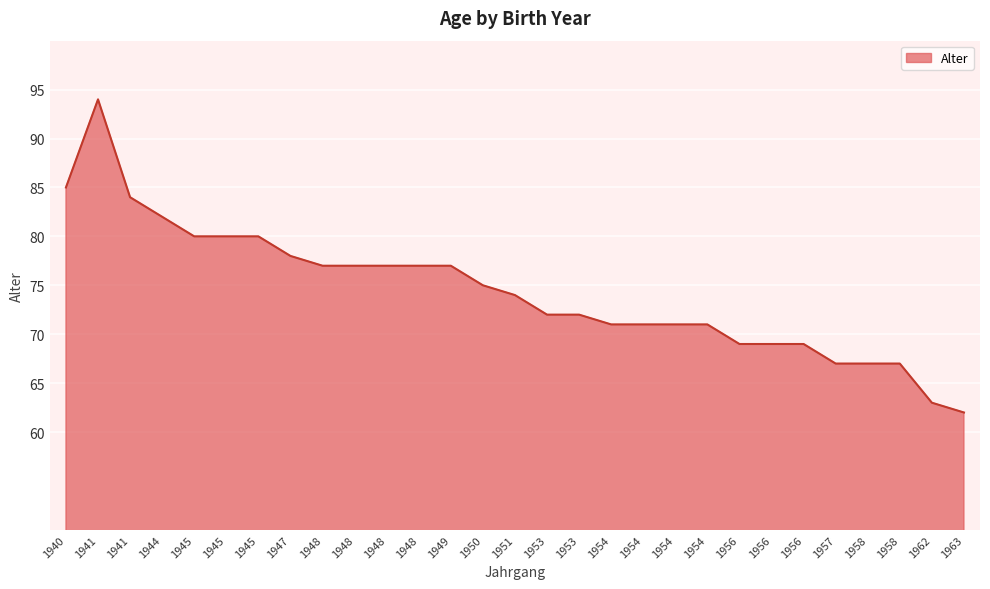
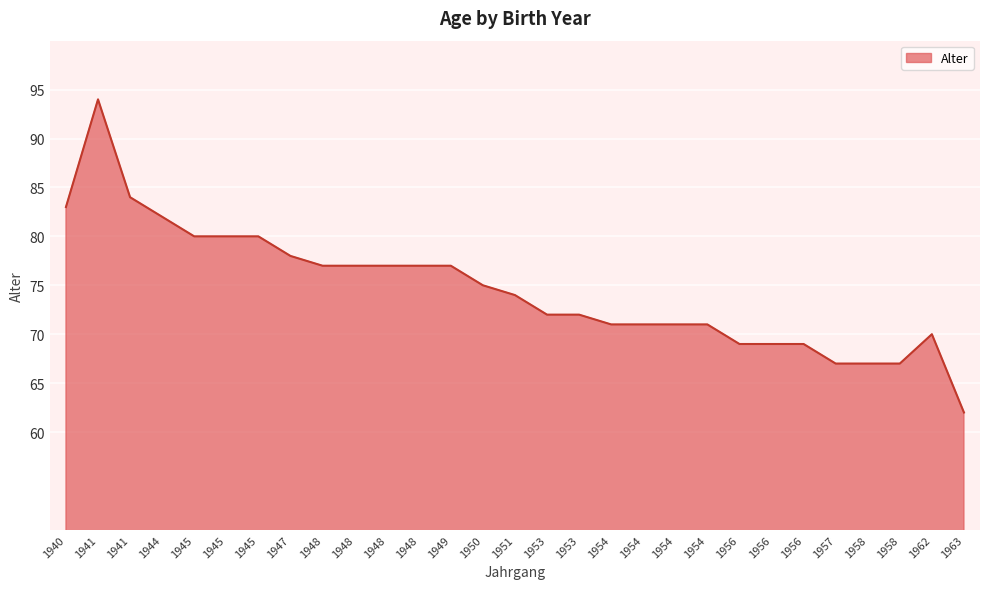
1940: 85 -> 83
1962: 63 -> 70
